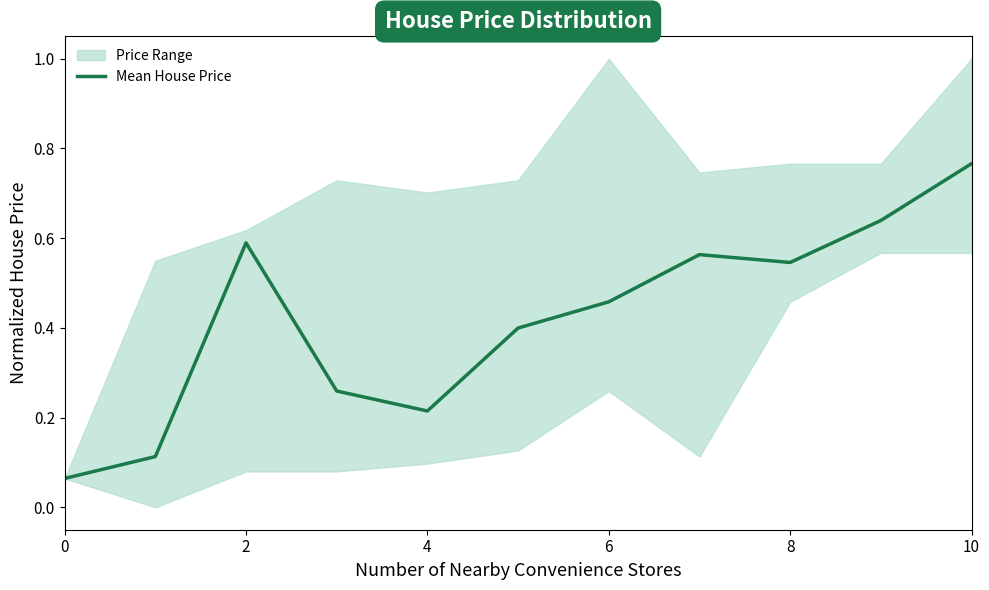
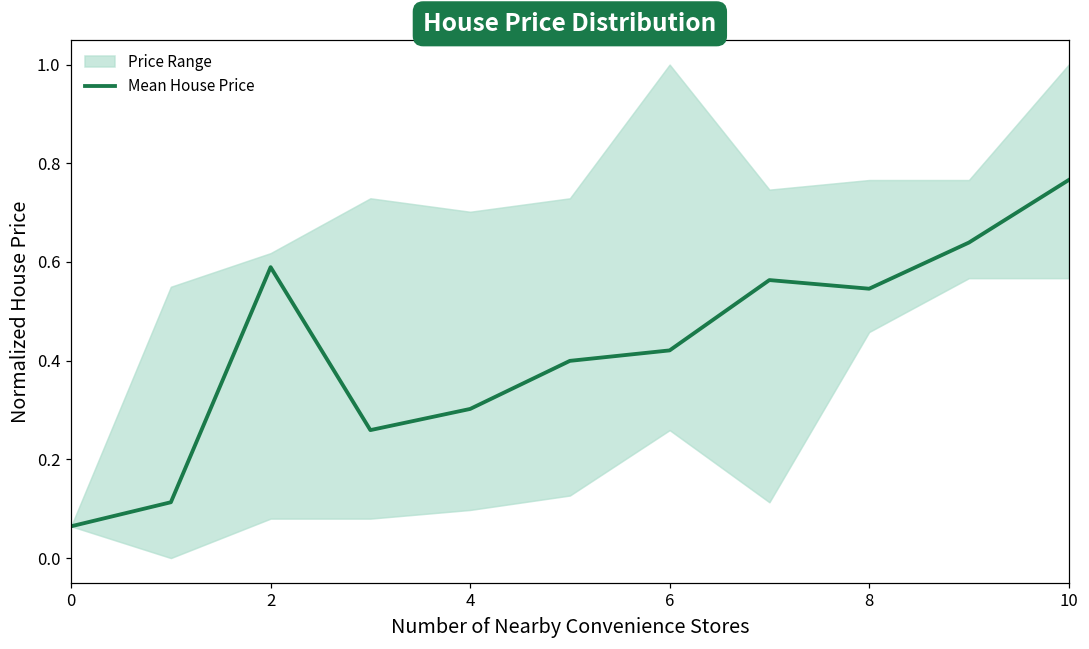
Mean House Price, 4: 0.21 -> 0.30
Mean House Price, 6: 0.46 -> 0.42
